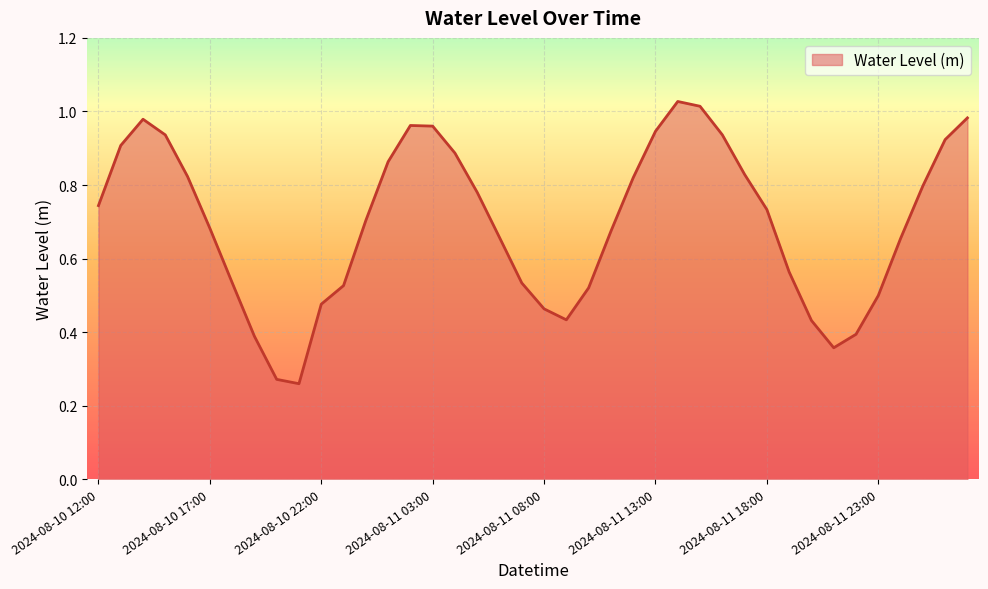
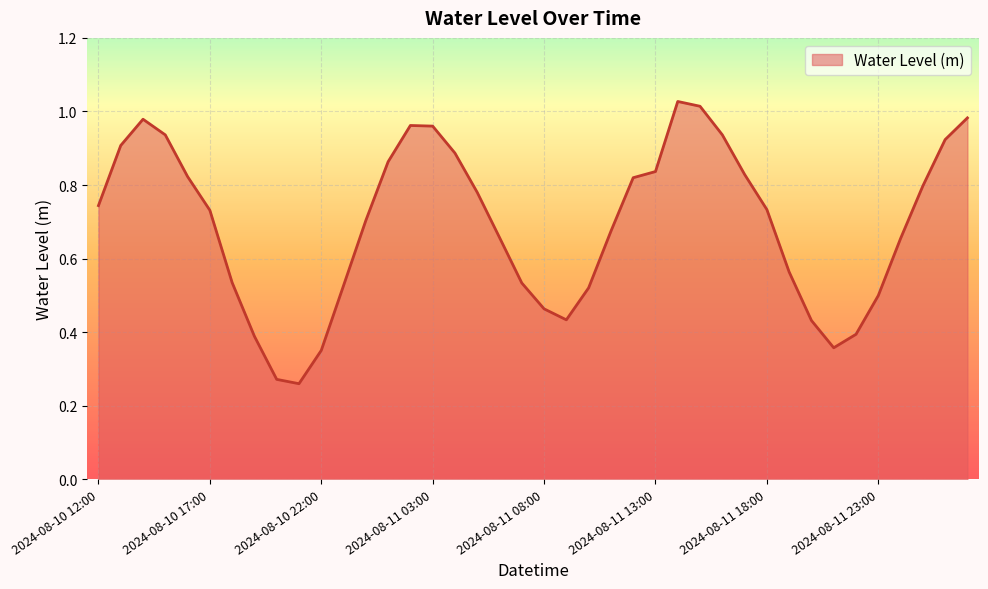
2024-08-10 17:00: 0.68 -> 0.73
2024-08-10 22:00: 0.48 -> 0.35
2024-08-11 13:00: 0.95 -> 0.84
